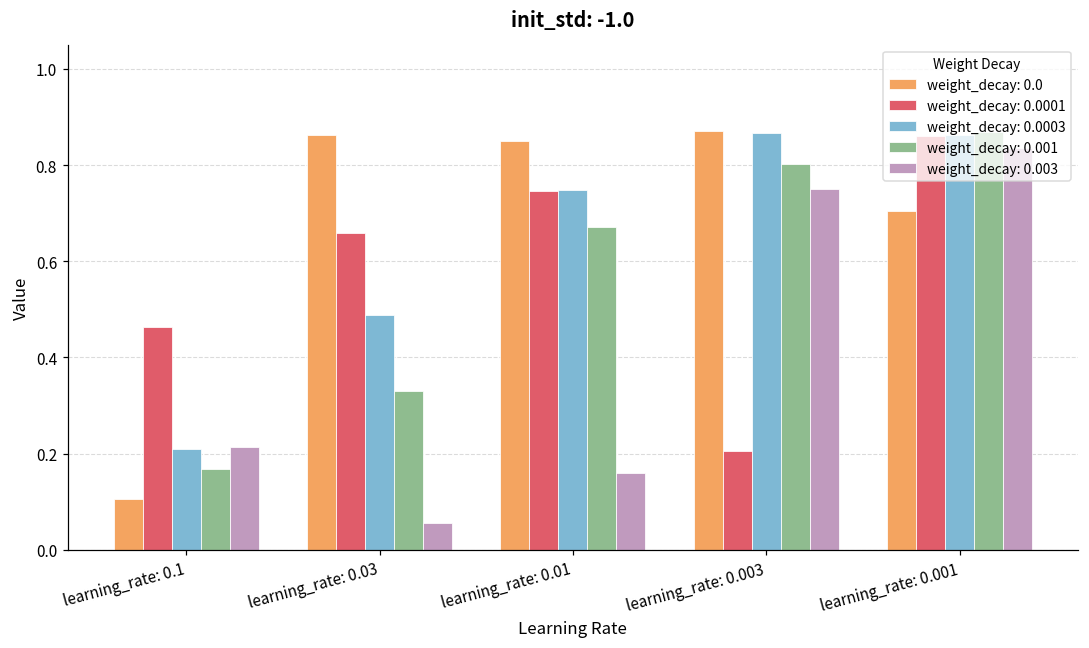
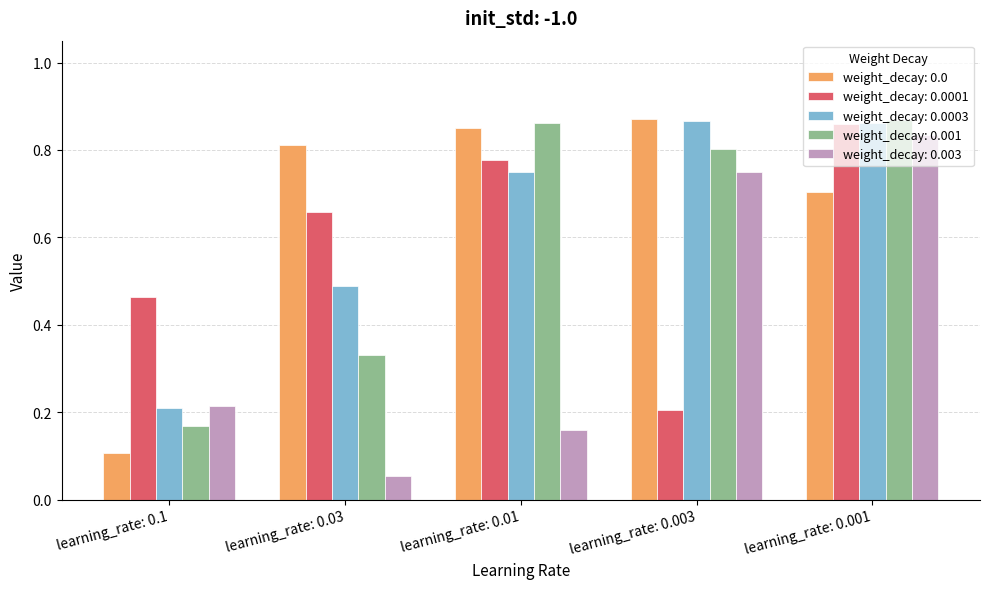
weight_decay: 0.0, learning_rate: 0.03: 0.86 -> 0.81
weight_decay: 0.0001, learning_rate: 0.01: 0.75 -> 0.78
weight_decay: 0.001, learning_rate: 0.01: 0.67 -> 0.86
